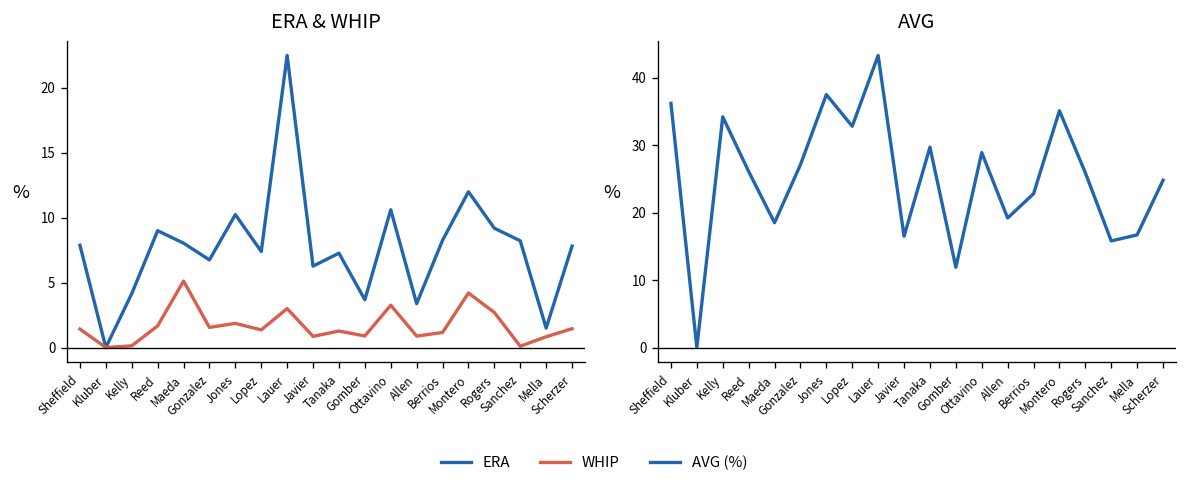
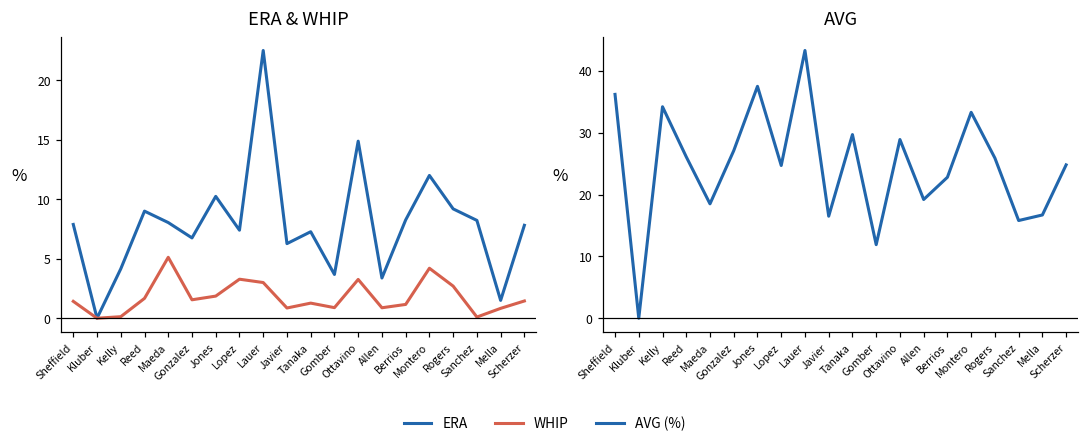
ERA & WHIP, WHIP, Lopez: 1.4 -> 3.3
ERA & WHIP, ERA, Ottavino: 10.6 -> 14.9
AVG, Lopez: 33 -> 25
AVG, Montero: 35 -> 33
